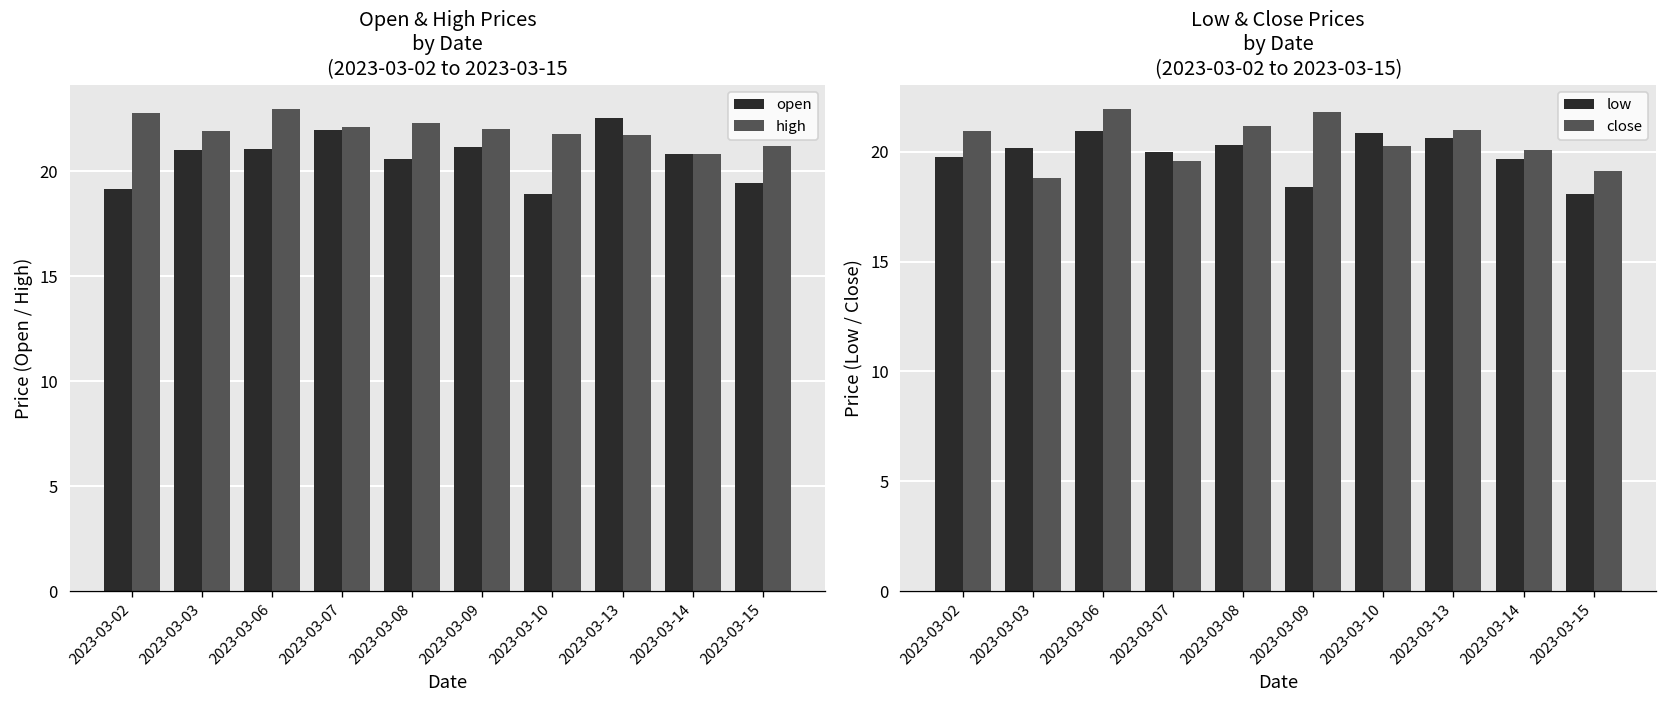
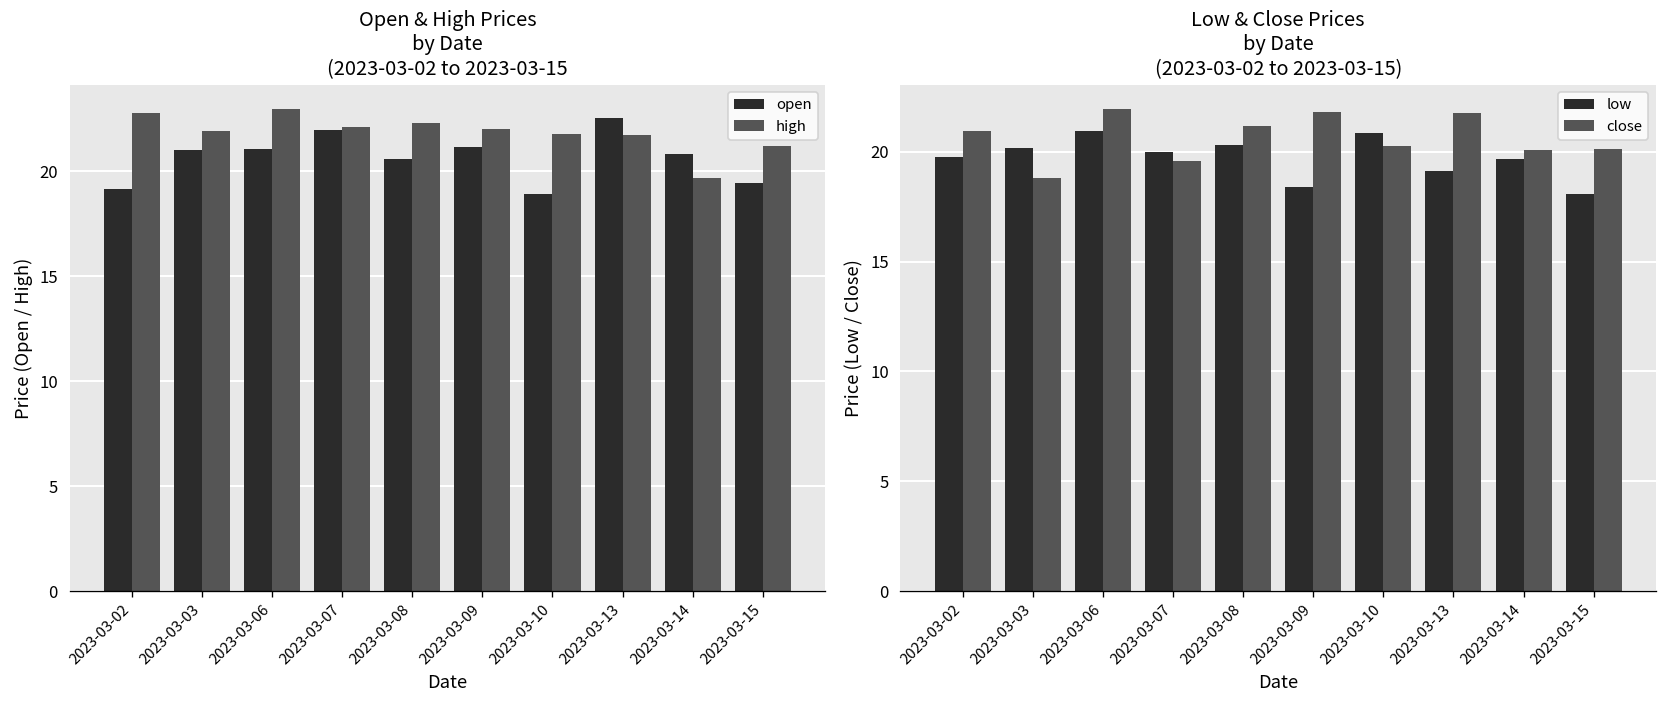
Open & High Prices by Date (2023-03-02 to 2023-03-15, high, 2023-03-14: 20.8 -> 19.7
Low & Close Prices by Date (2023-03-02 to 2023-03-15), low, 2023-03-13: 20.6 -> 19.1
Low & Close Prices by Date (2023-03-02 to 2023-03-15), close, 2023-03-13: 21.0 -> 21.8
Low & Close Prices by Date (2023-03-02 to 2023-03-15), close, 2023-03-15: 19.1 -> 20.1
